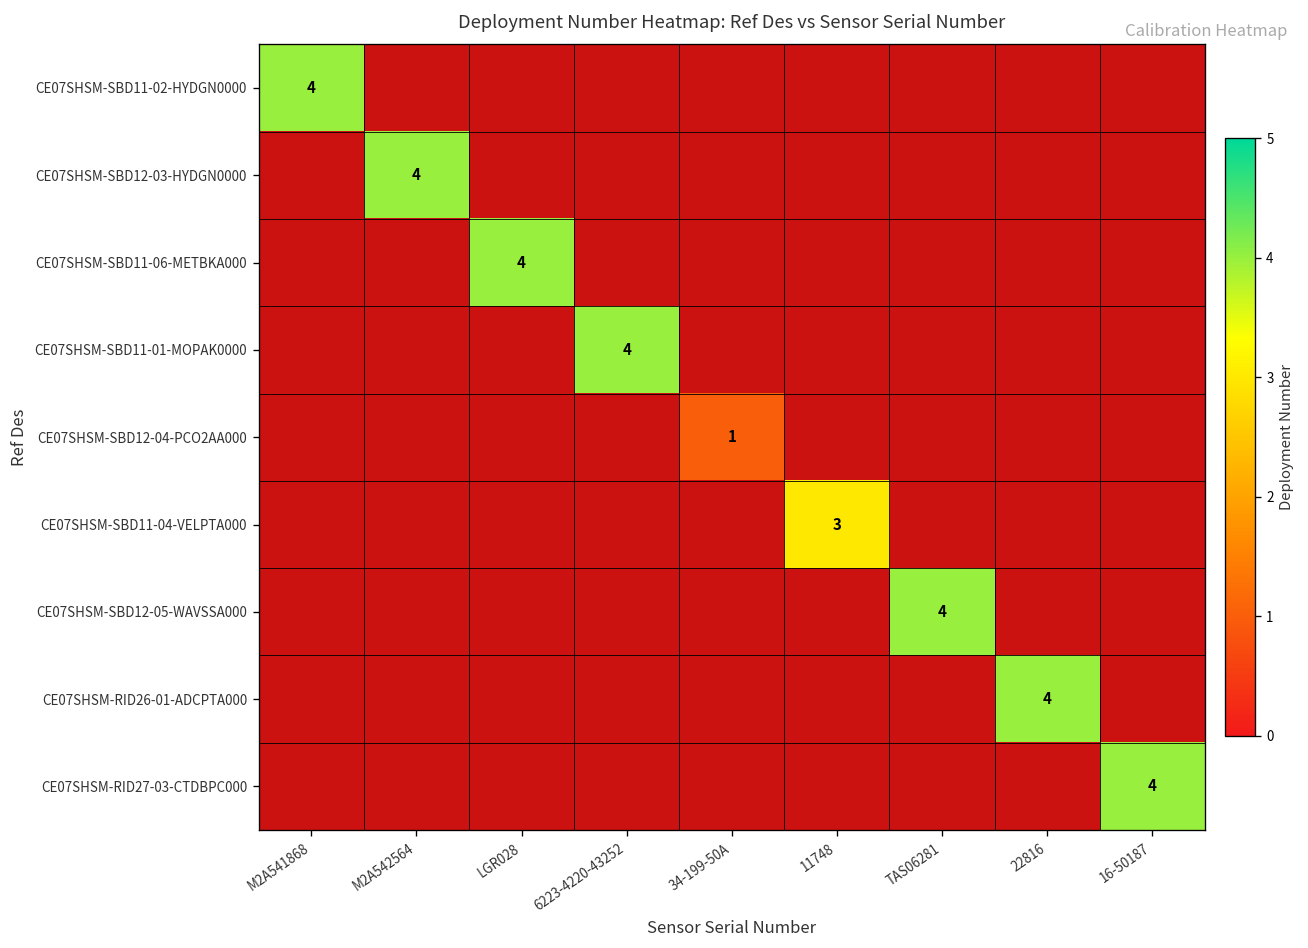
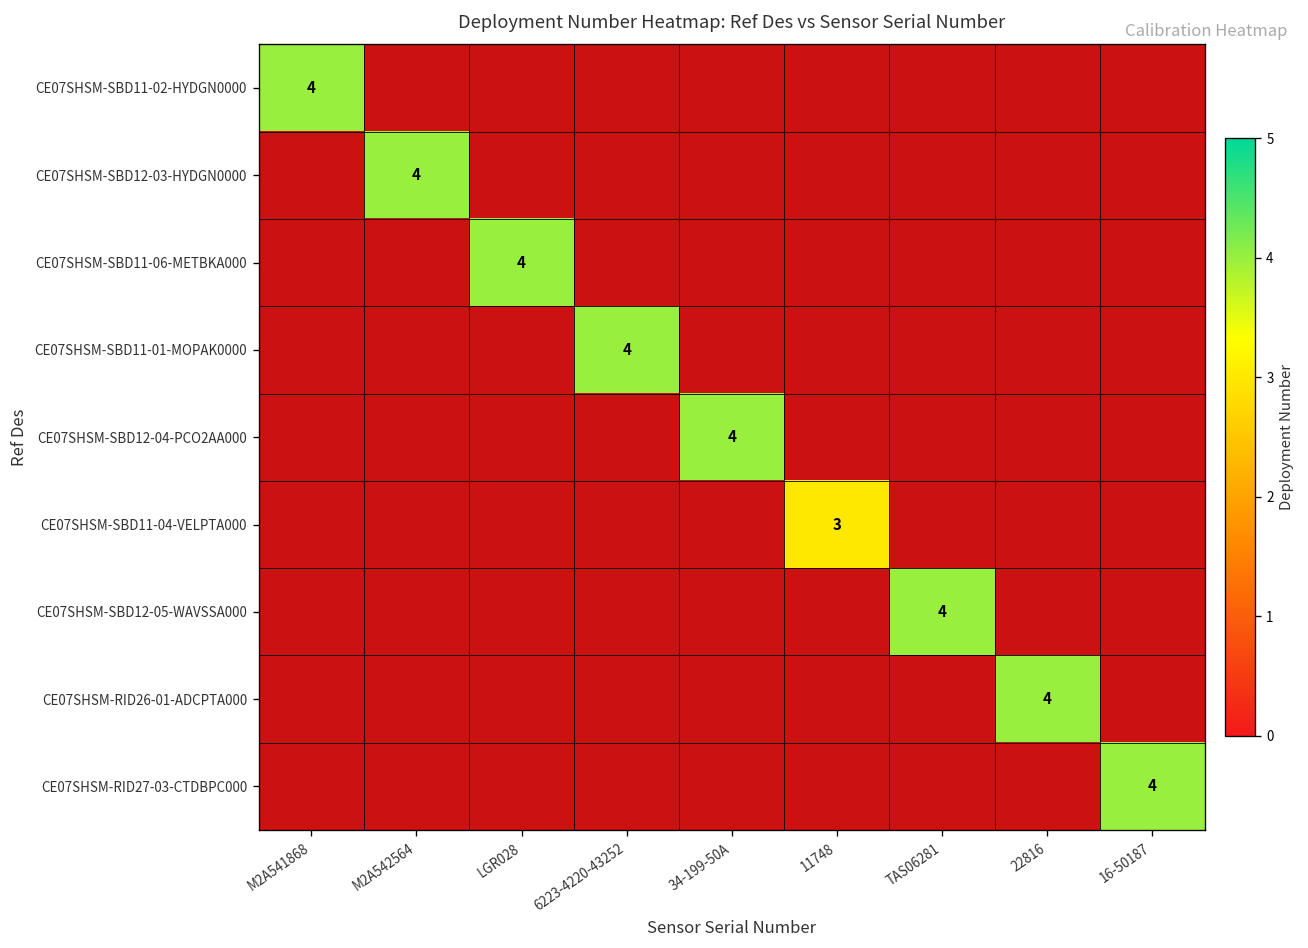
CE07SHSM-SBD12-04-PCO2AA000, 34-199-50A: 1 -> 4
